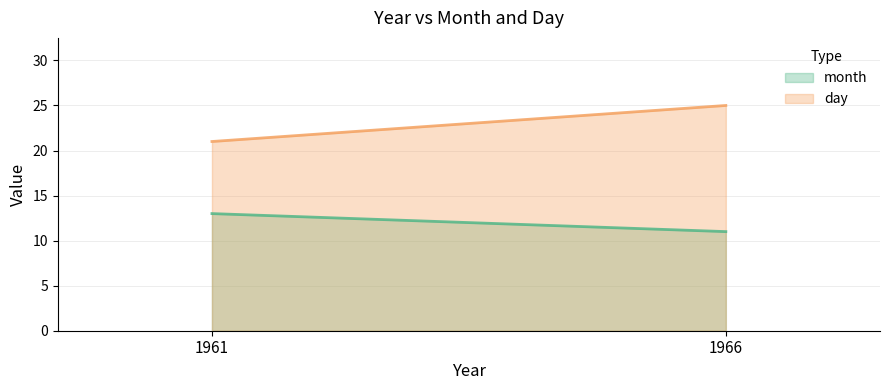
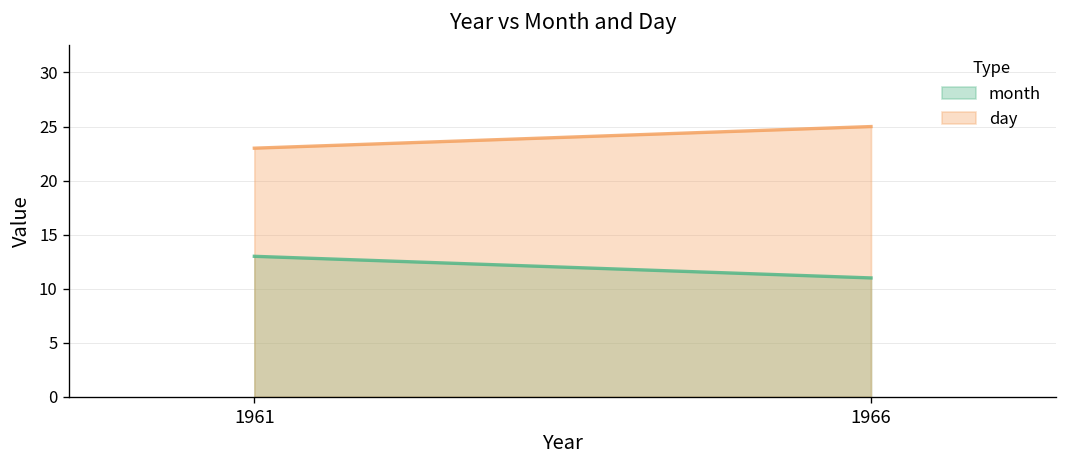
day, 1961: 21 -> 23
